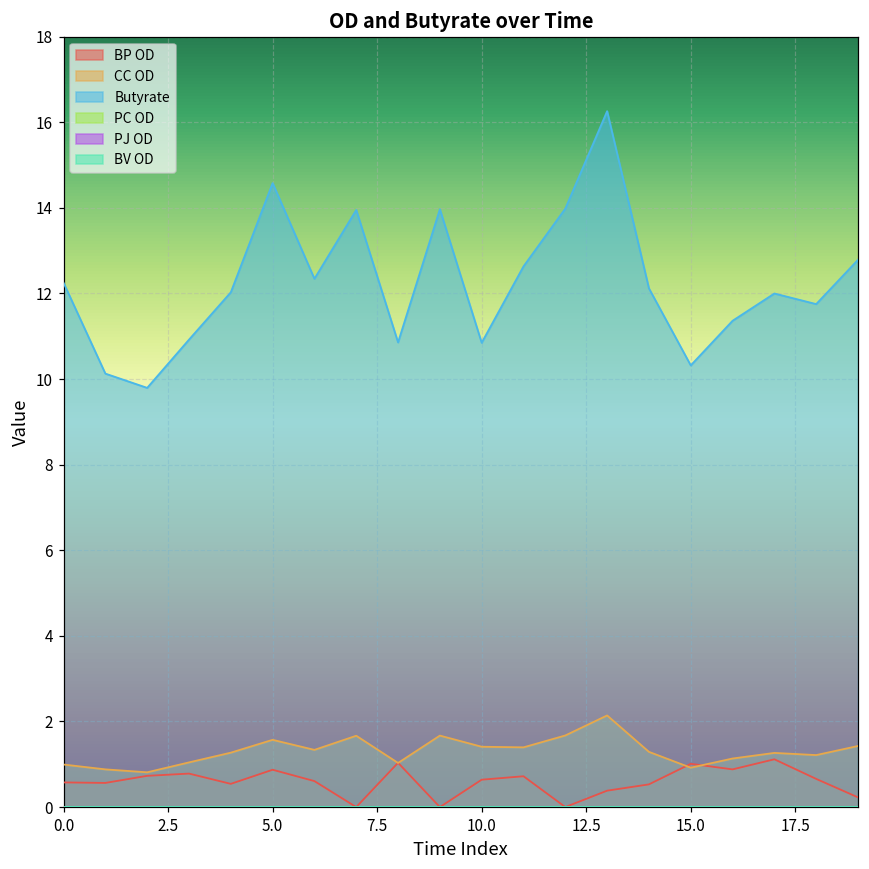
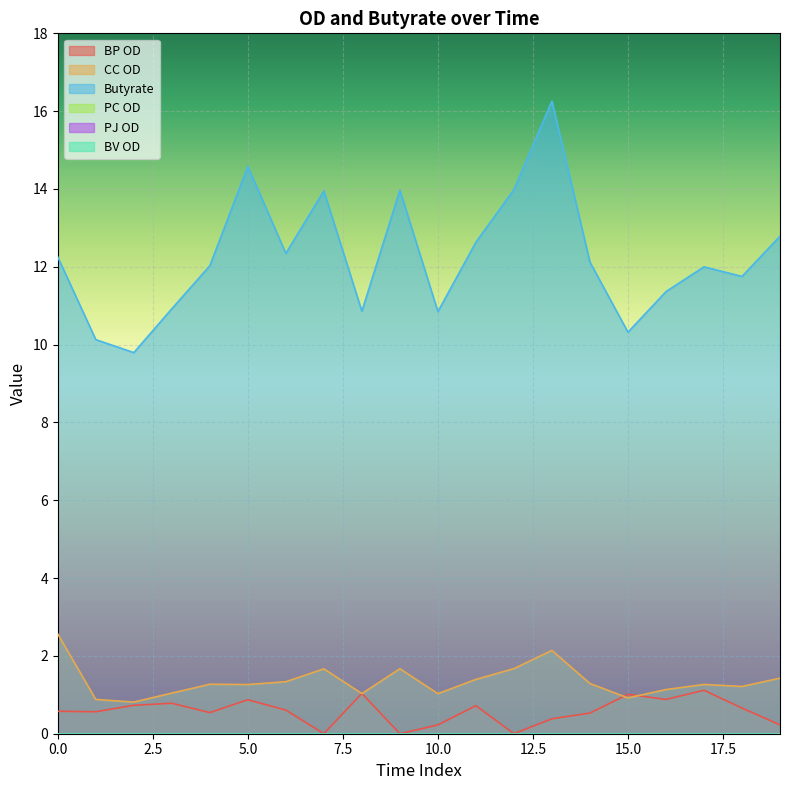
CC OD, 0.0: 1.0 -> 2.6
CC OD, 5.0: 1.6 -> 1.3
BP OD, 10.0: 0.6 -> 0.2
CC OD, 10.0: 1.4 -> 1.0
